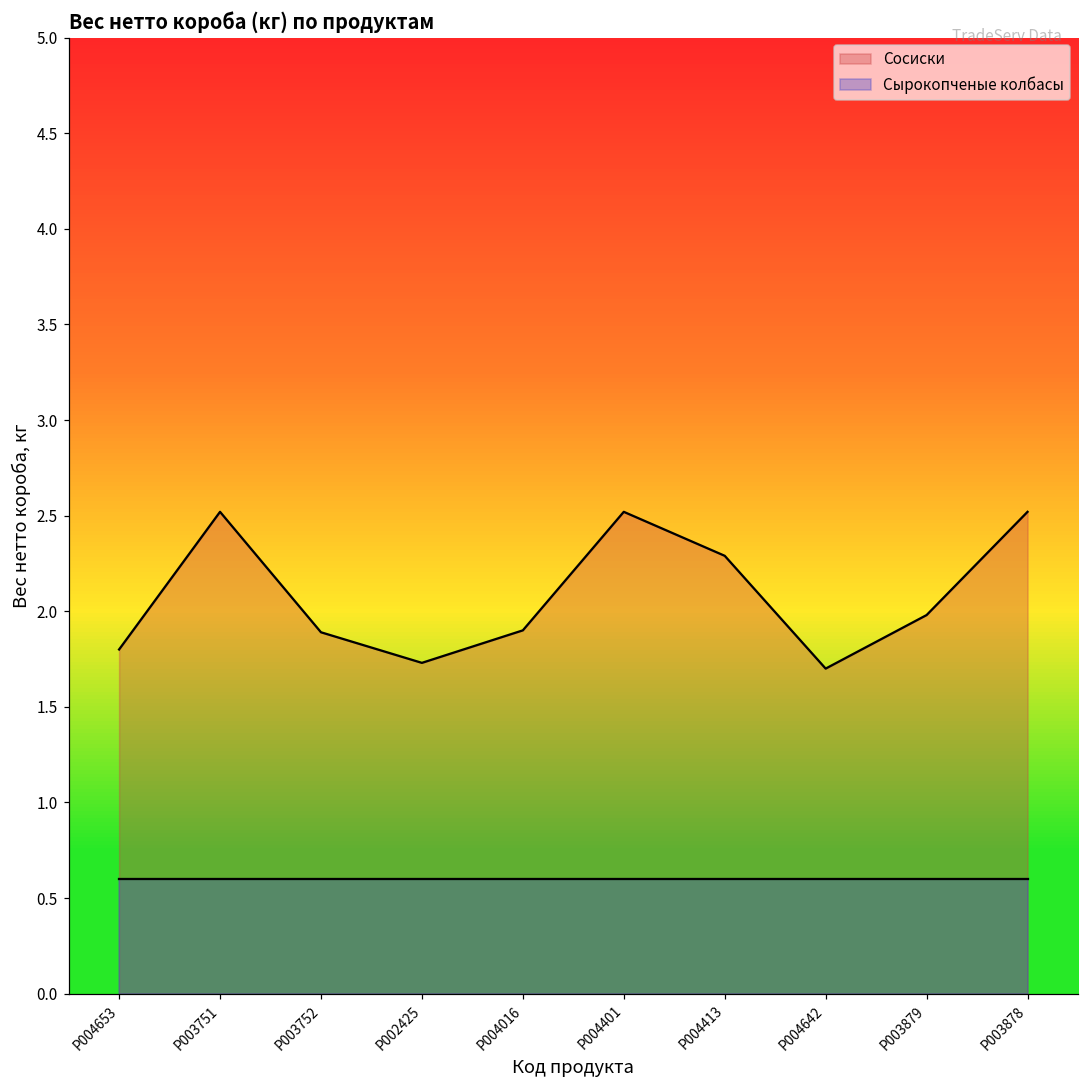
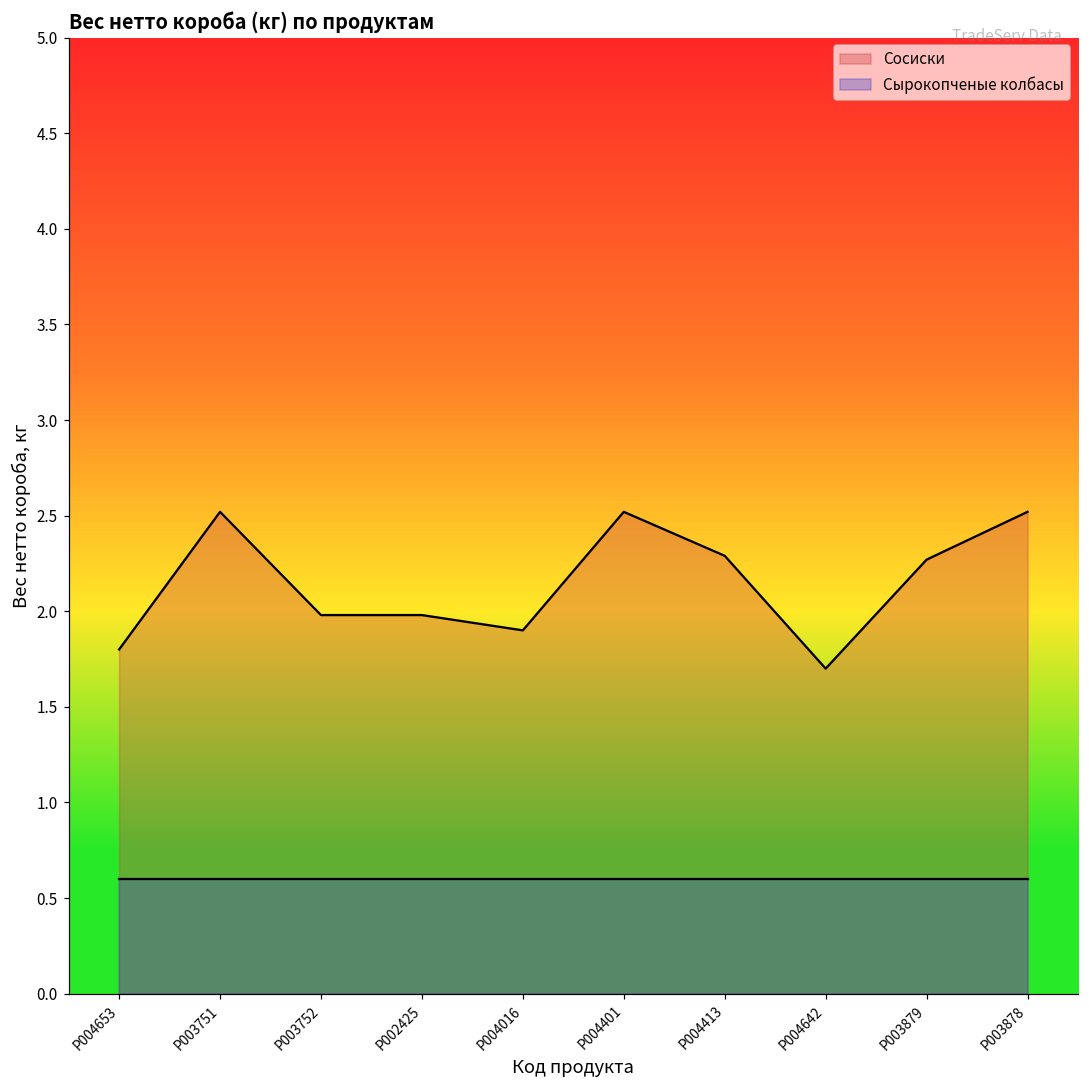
Сосиски, P003752: 1.89 -> 1.98
Сосиски, P002425: 1.73 -> 1.98
Сосиски, P003879: 1.98 -> 2.27
